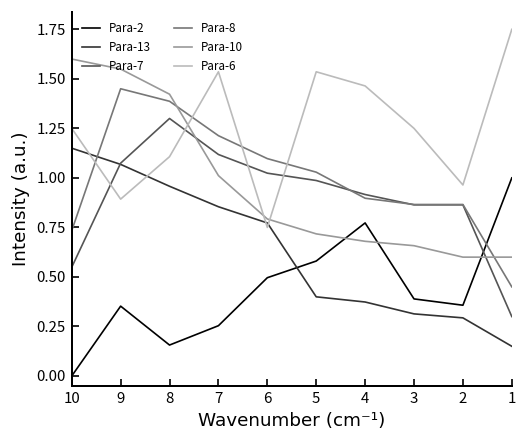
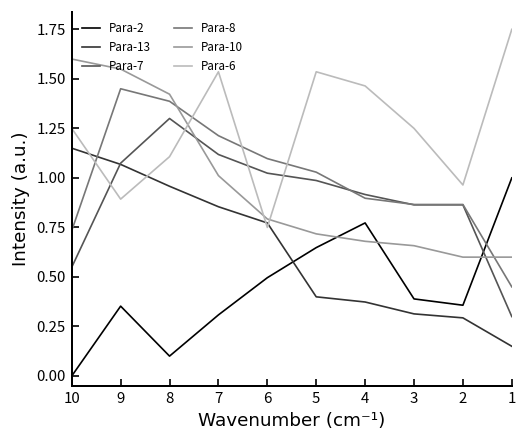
Para-2, 8: 0.16 -> 0.10
Para-2, 7: 0.25 -> 0.31
Para-2, 5: 0.58 -> 0.65
